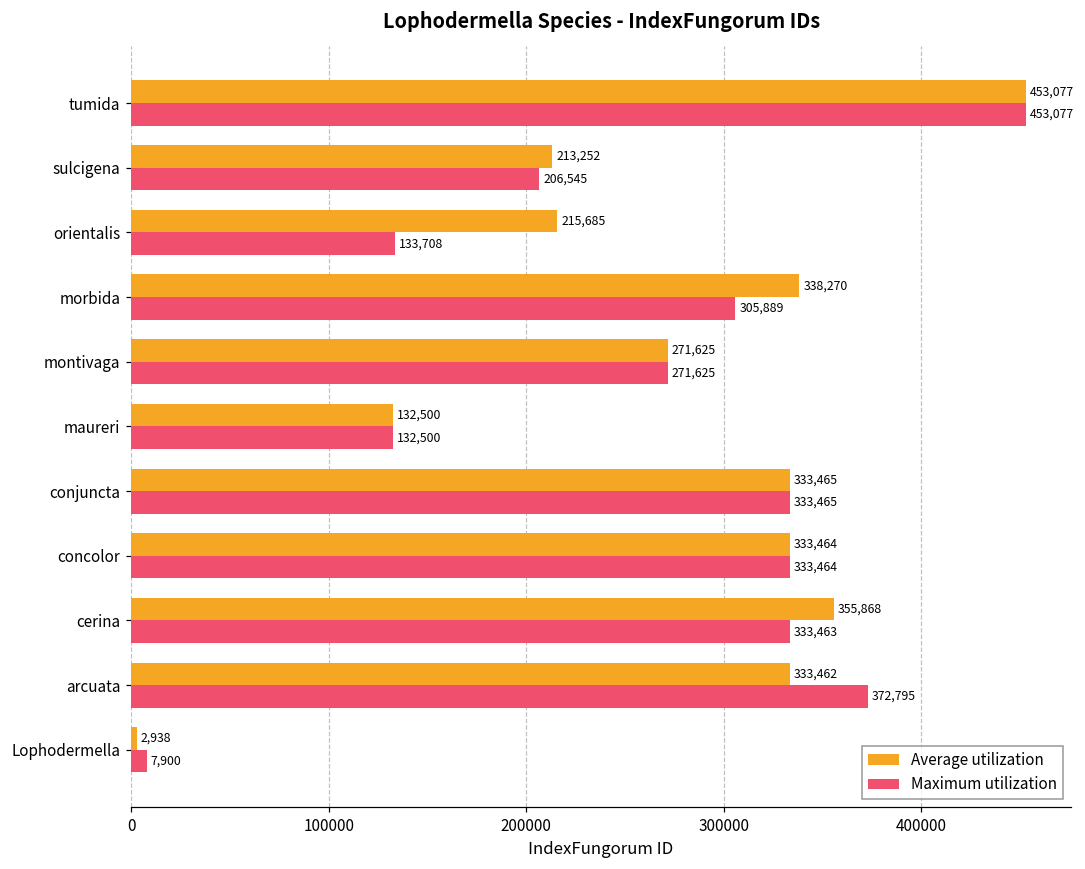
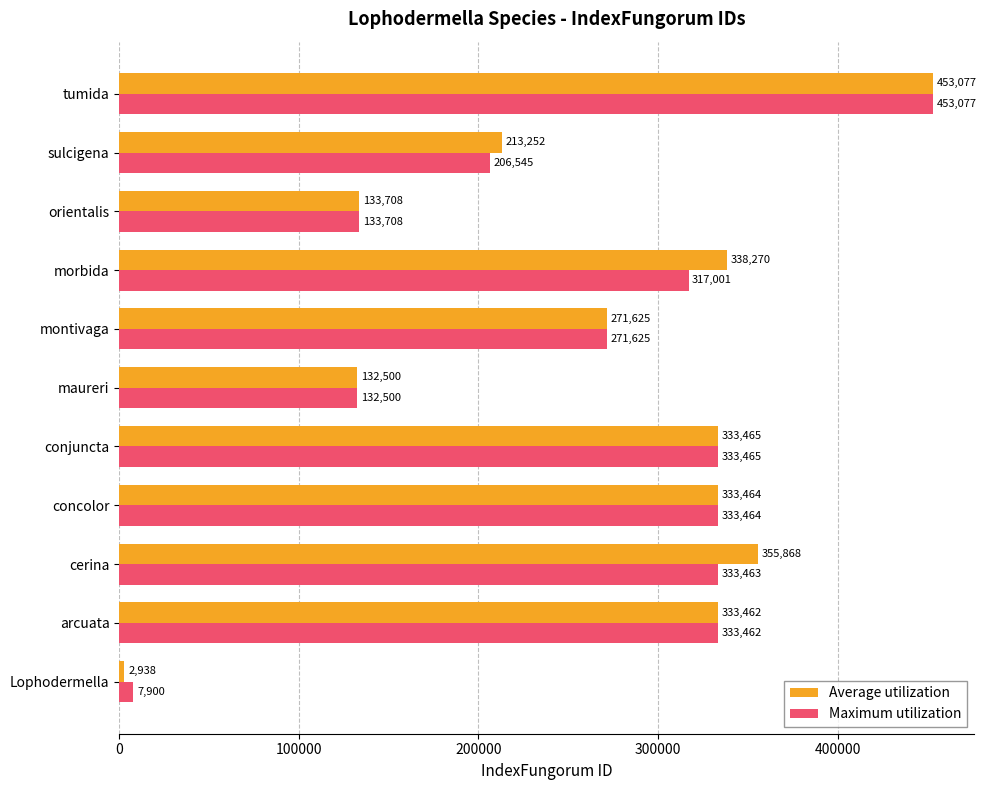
Average utilization, orientalis: 215,685 -> 133,708
Maximum utilization, morbida: 305,889 -> 317,001
Maximum utilization, arcuata: 372,795 -> 333,462
